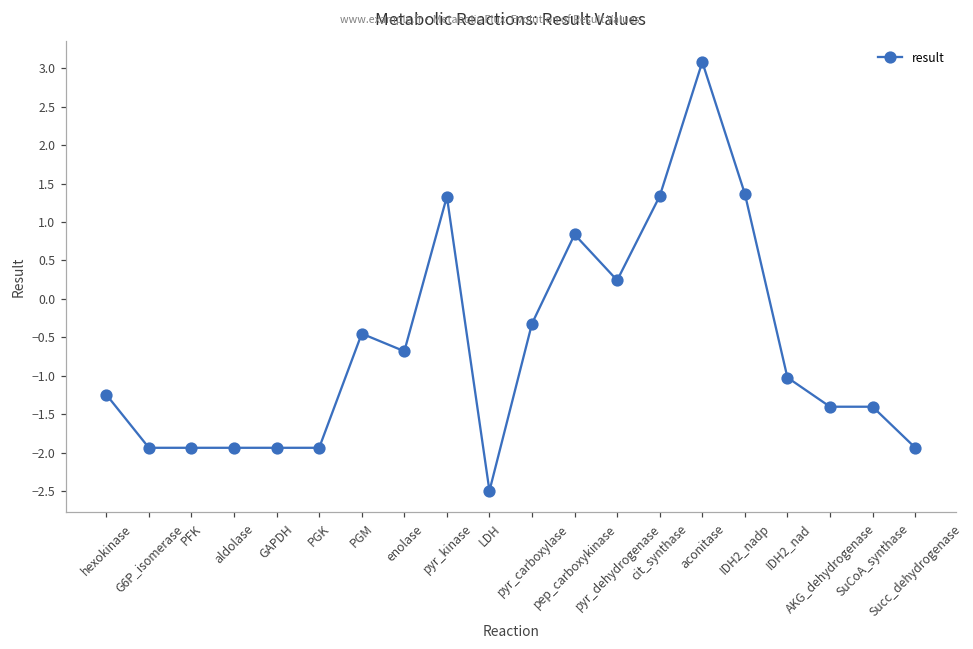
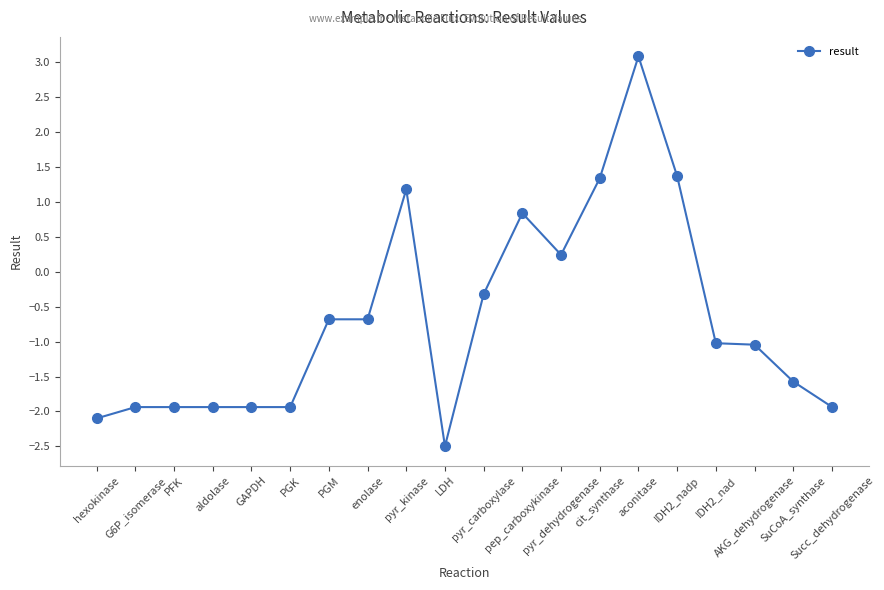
hexokinase: -1.2 -> -2.1
PGM: -0.5 -> -0.7
pyr_kinase: 1.3 -> 1.2
AKG_dehydrogenase: -1.4 -> -1.0
SuCoA_synthase: -1.4 -> -1.6
